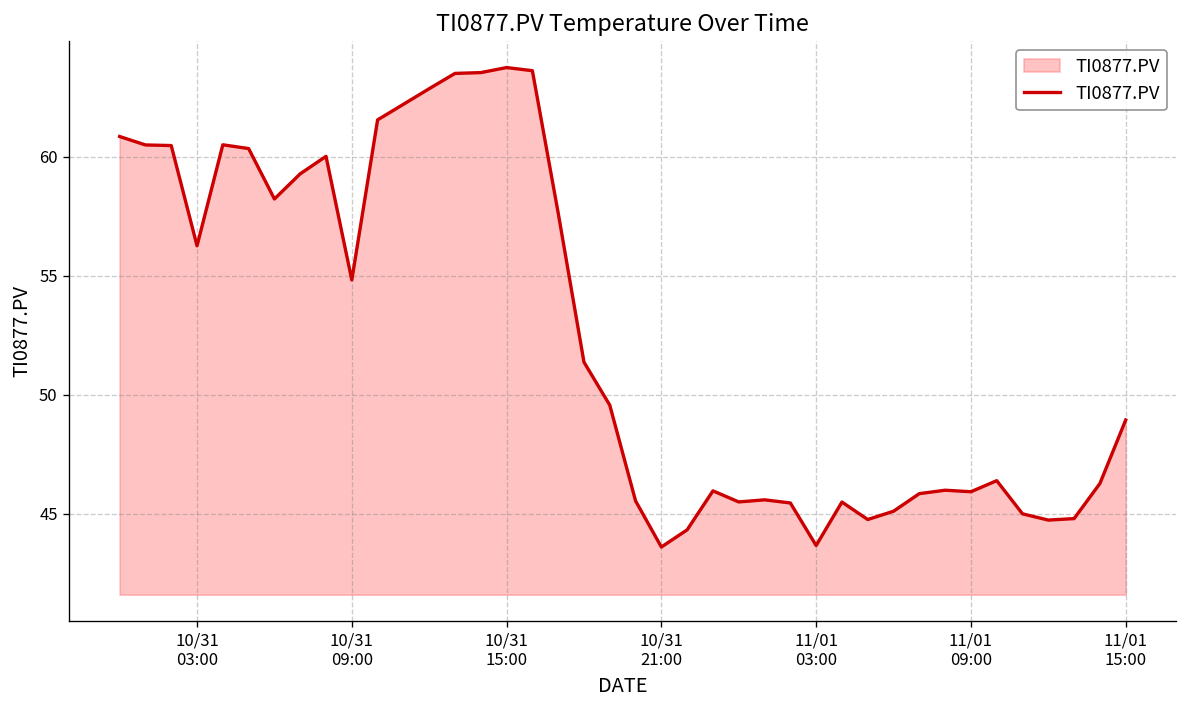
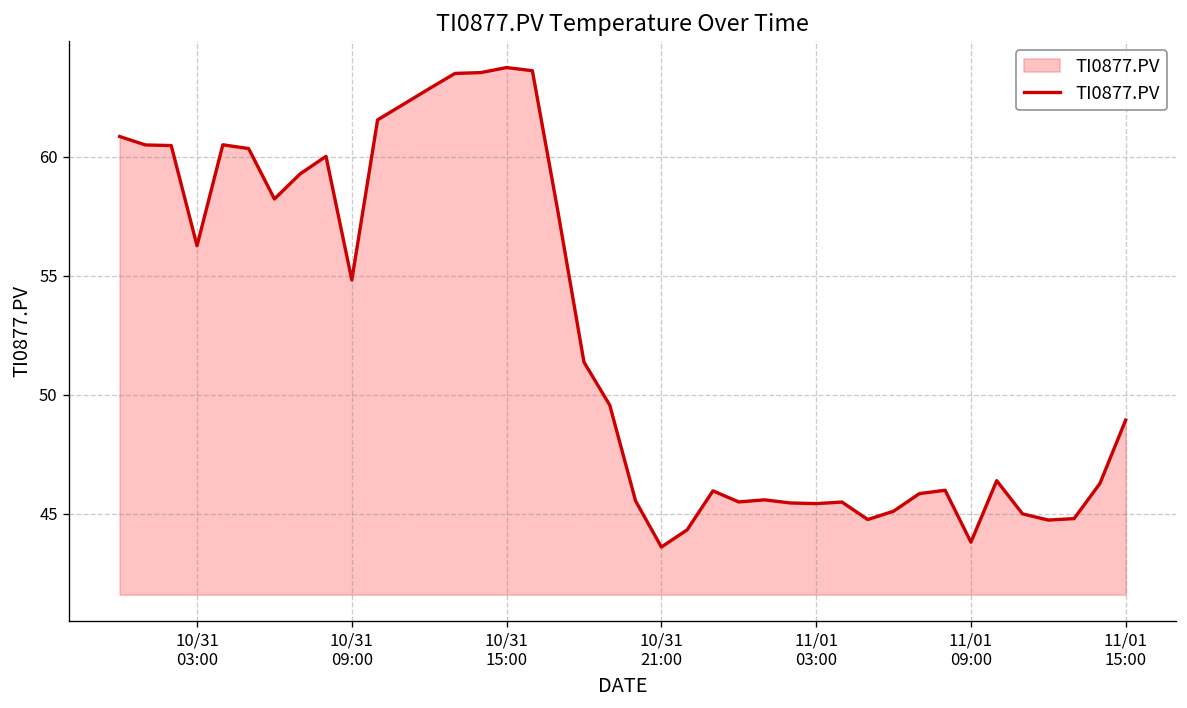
11/01 03:00: 43.7 -> 45.4
11/01 09:00: 45.9 -> 43.8
